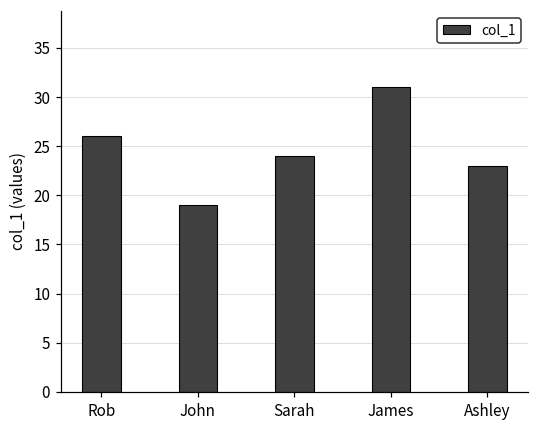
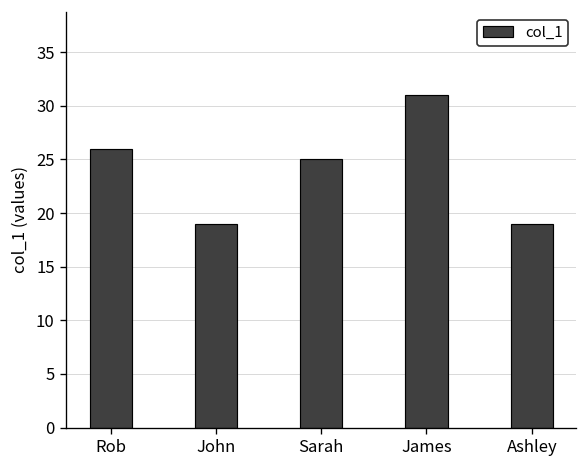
Sarah: 24 -> 25
Ashley: 23 -> 19
